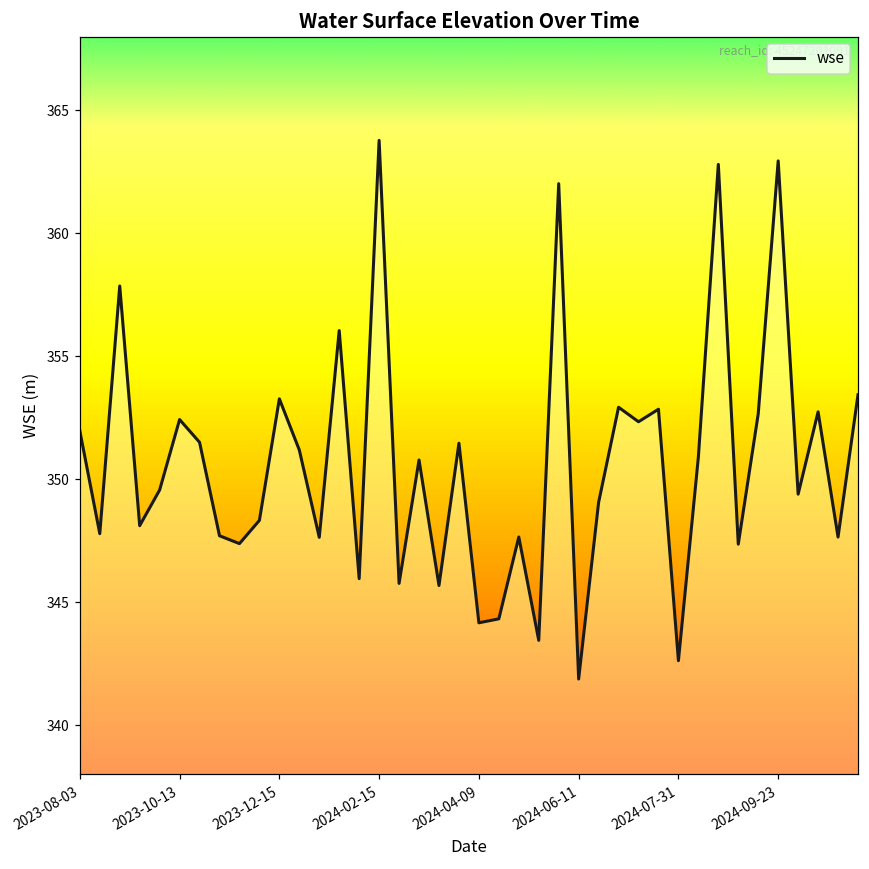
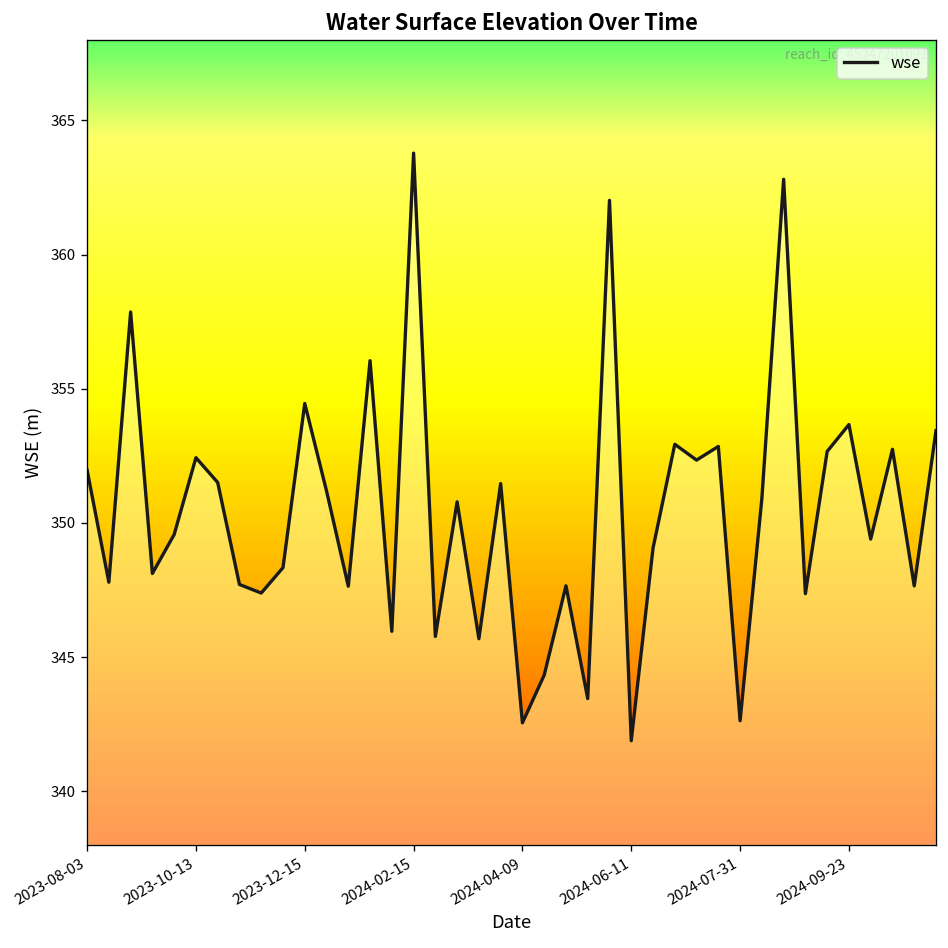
2023-12-15: 353.3 -> 354.5
2024-04-09: 344.2 -> 342.6
2024-09-23: 362.9 -> 353.7
